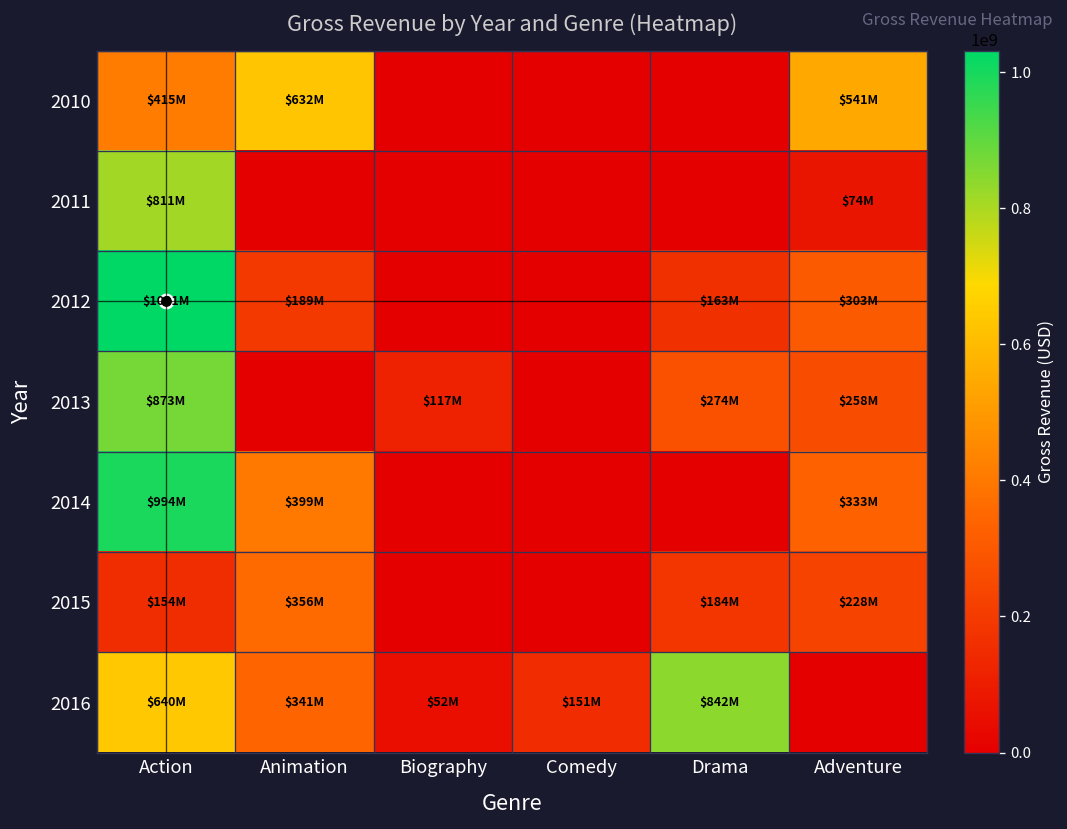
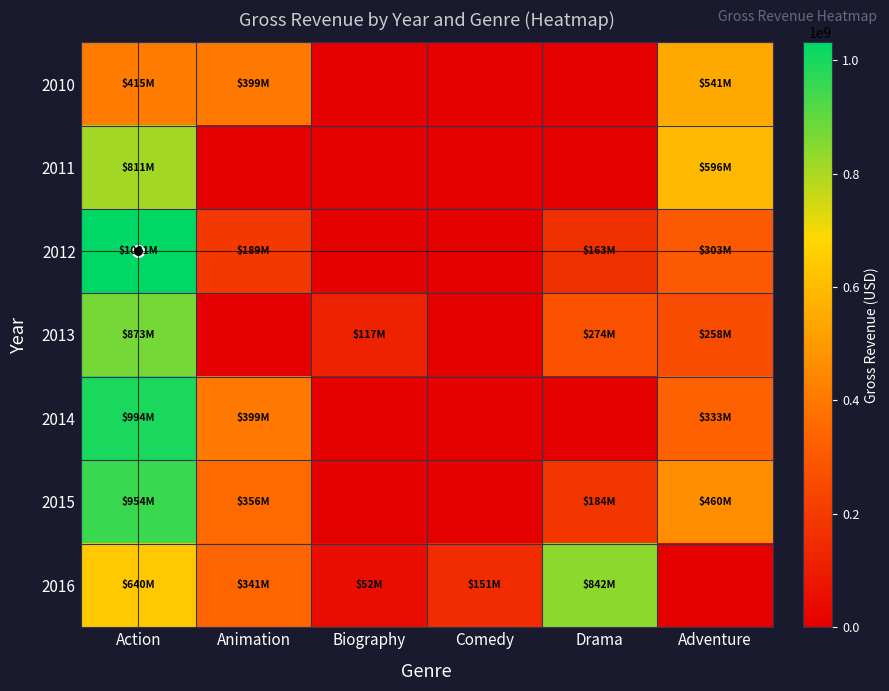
2010, Animation: $632M -> $399M
2011, Adventure: $74M -> $596M
2015, Action: $154M -> $954M
2015, Adventure: $228M -> $460M
